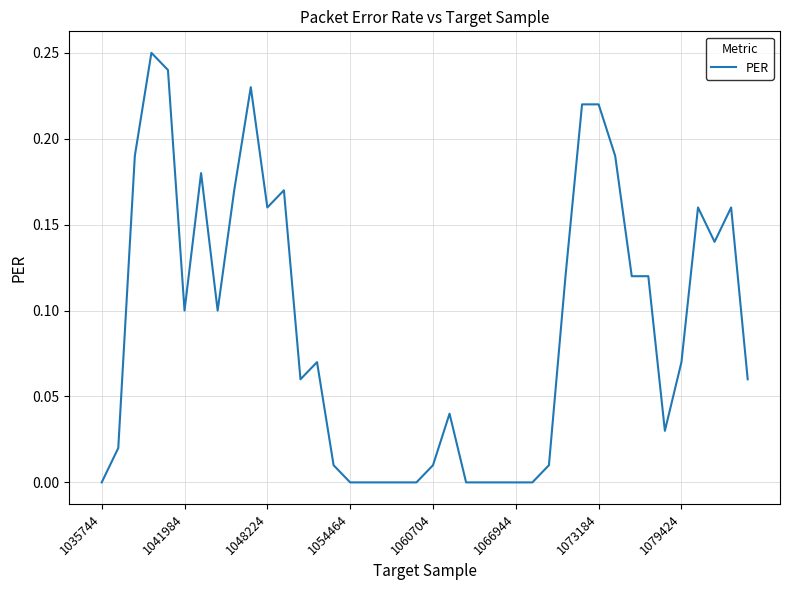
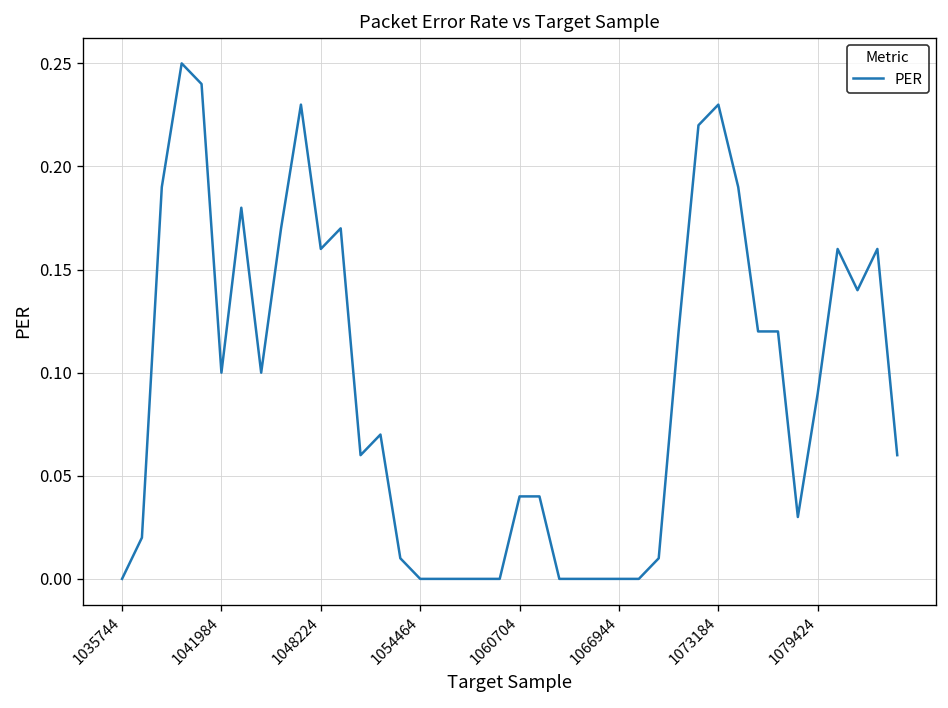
1060704: 0.01 -> 0.04
1073184: 0.22 -> 0.23
1079424: 0.07 -> 0.09
